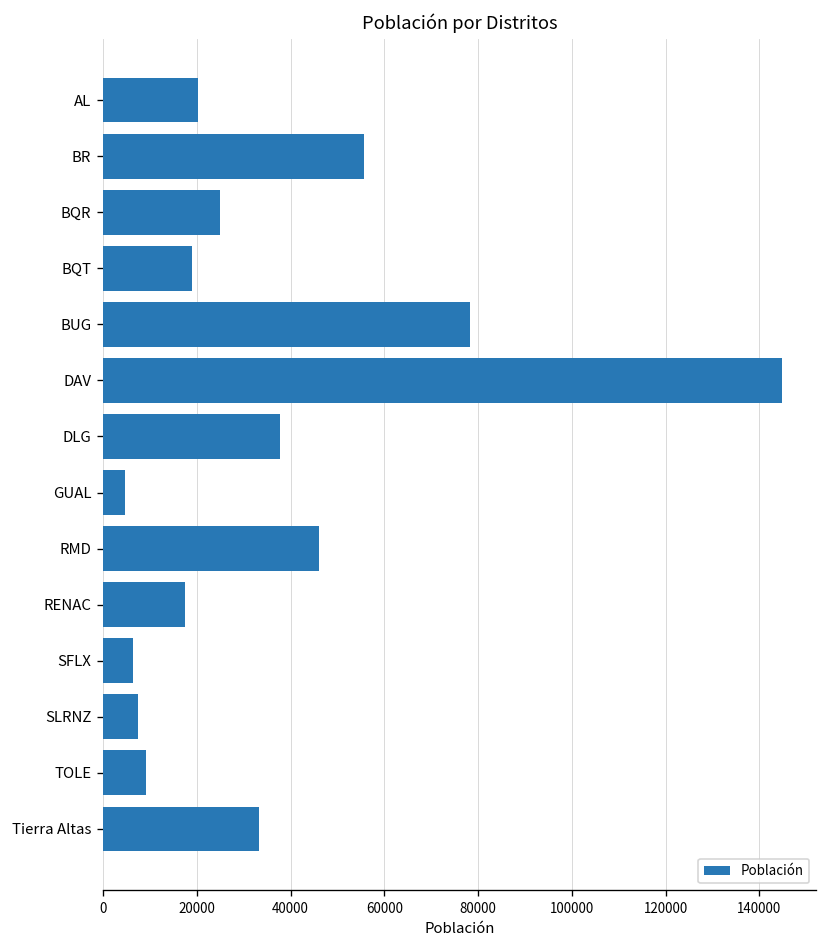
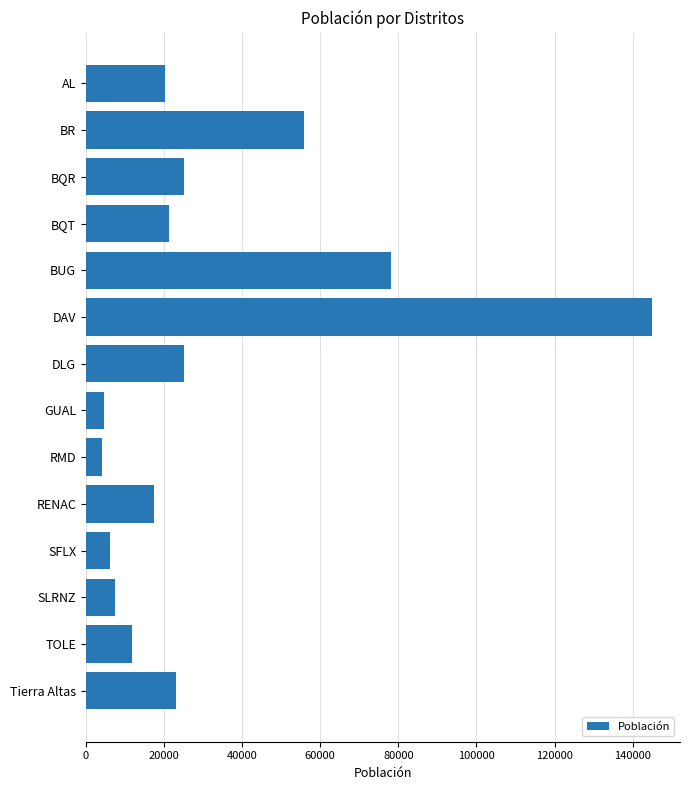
BQT: 19000 -> 21000
DLG: 38000 -> 25000
RMD: 46000 -> 4000
TOLE: 9000 -> 12000
Tierra Altas: 33000 -> 23000
